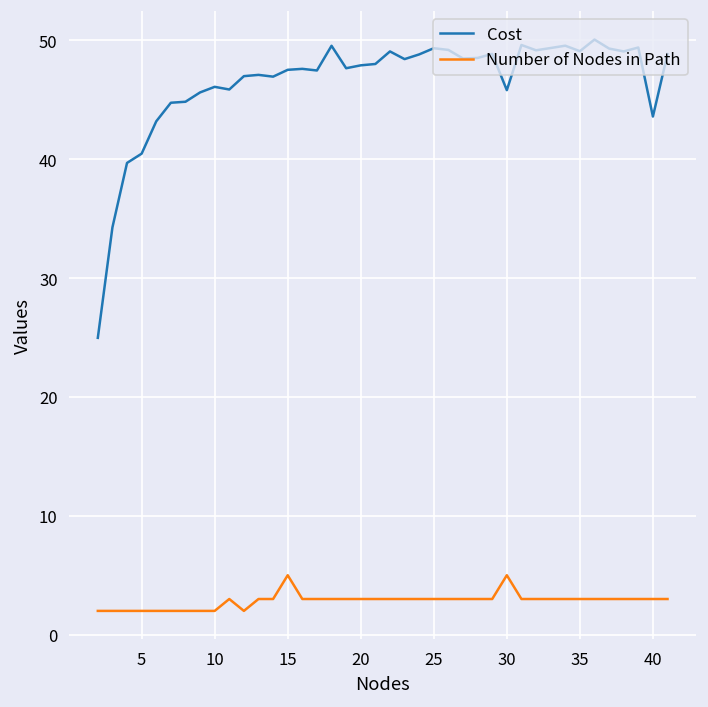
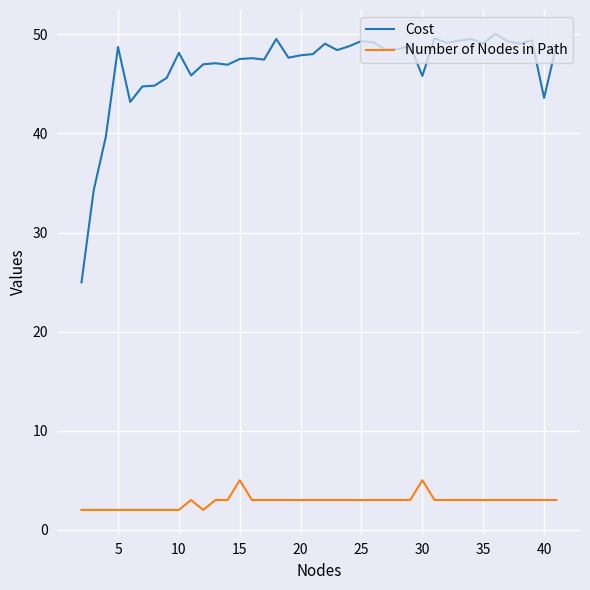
Cost, 5: 40 -> 49
Cost, 10: 46 -> 48
